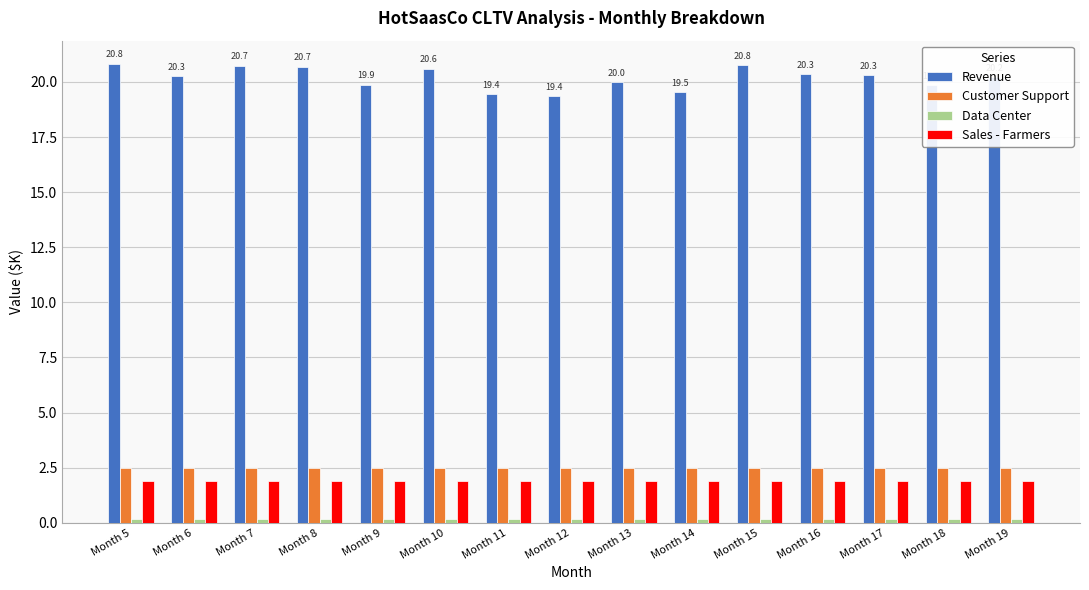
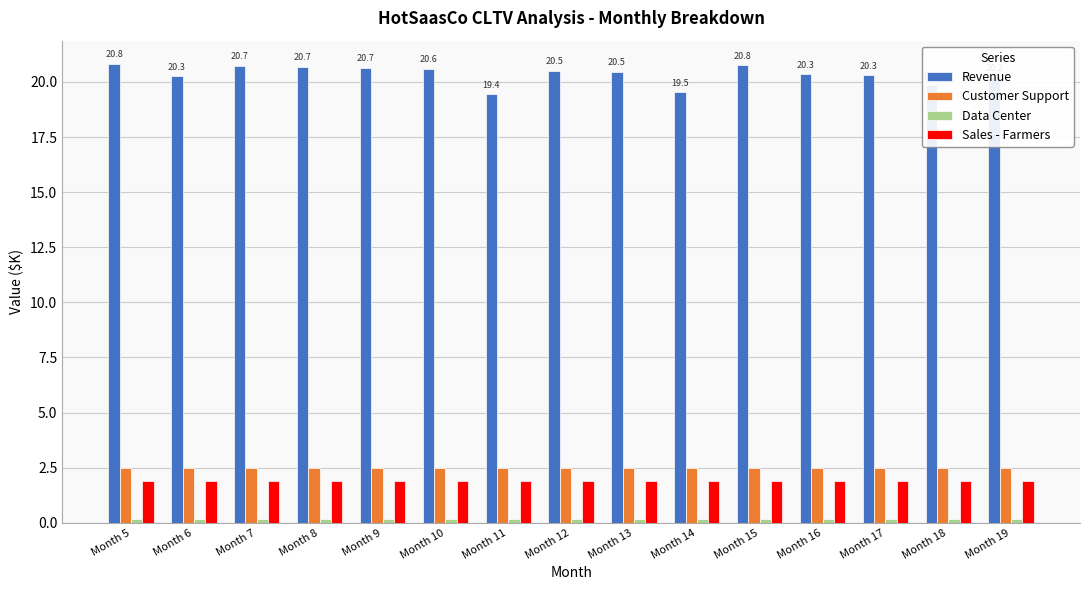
Revenue, Month 9: 19.9 -> 20.7
Revenue, Month 12: 19.4 -> 20.5
Revenue, Month 13: 20.0 -> 20.5
